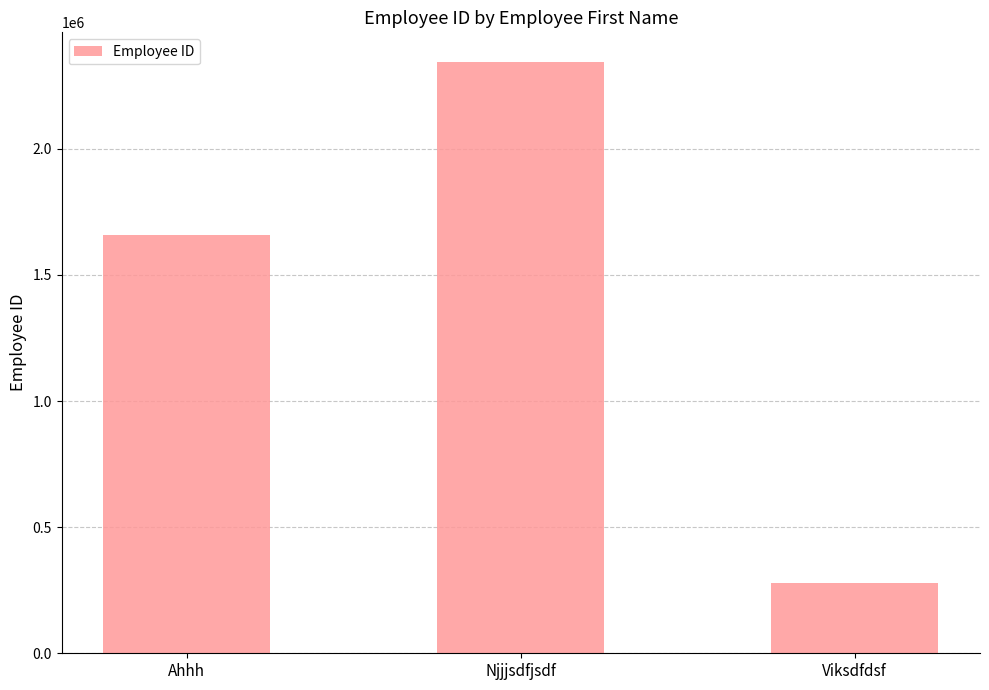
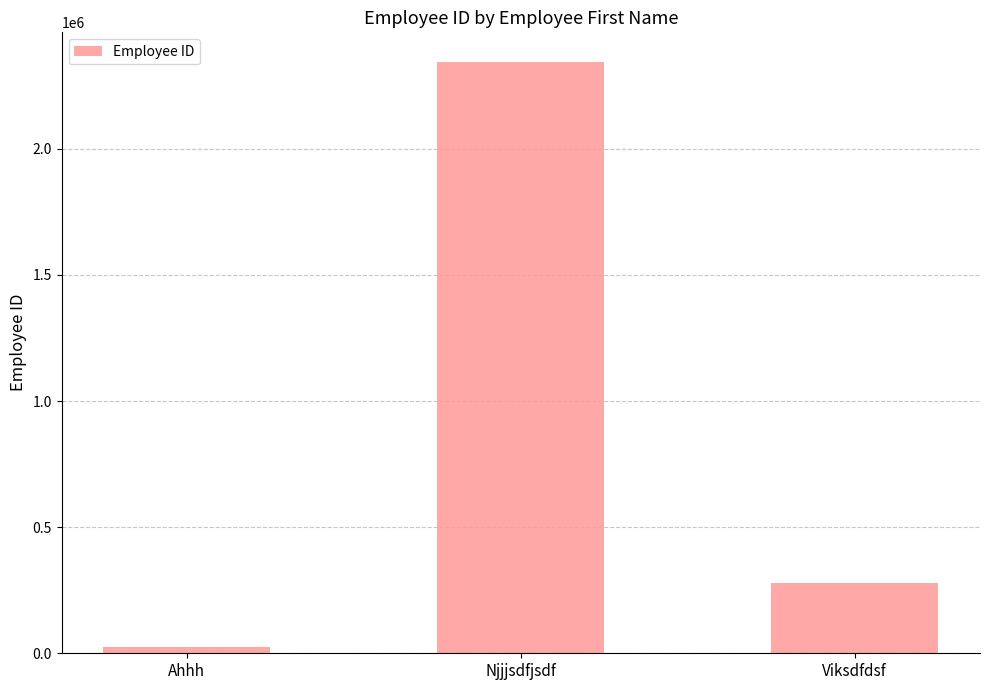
Ahhh: 1660000 -> 20000
